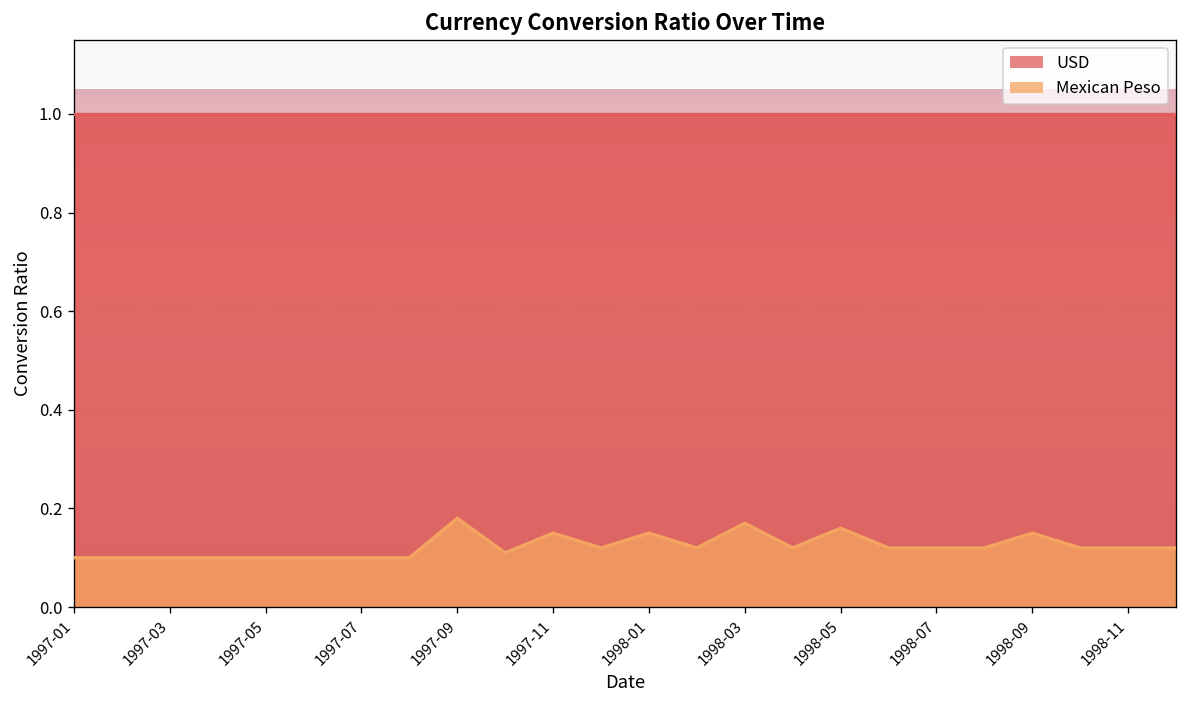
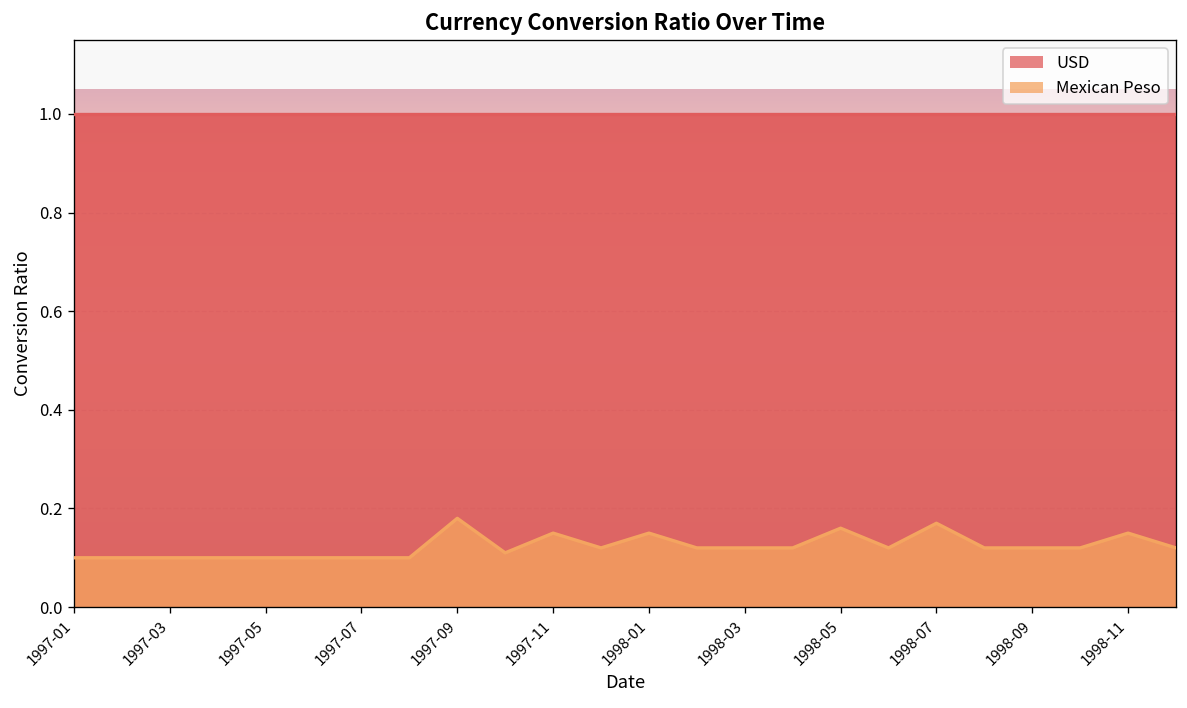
Mexican Peso, 1998-03: 0.17 -> 0.12
Mexican Peso, 1998-07: 0.12 -> 0.17
Mexican Peso, 1998-09: 0.15 -> 0.12
Mexican Peso, 1998-11: 0.12 -> 0.15
